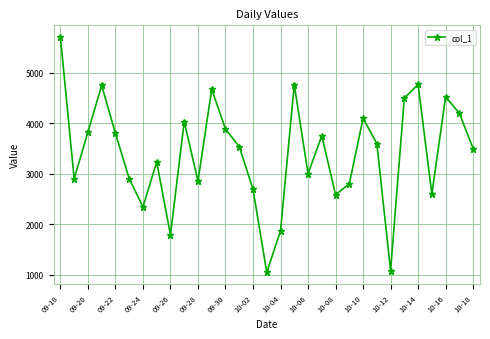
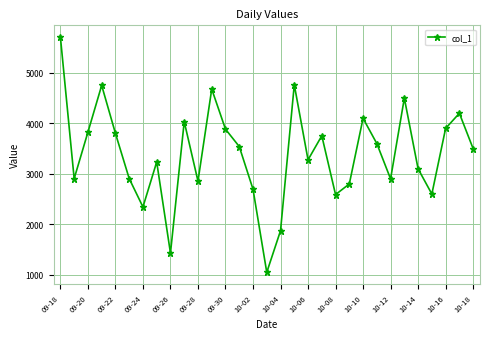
09-26: 1800 -> 1400
10-06: 3000 -> 3300
10-12: 1100 -> 2900
10-14: 4800 -> 3100
10-16: 4500 -> 3900
